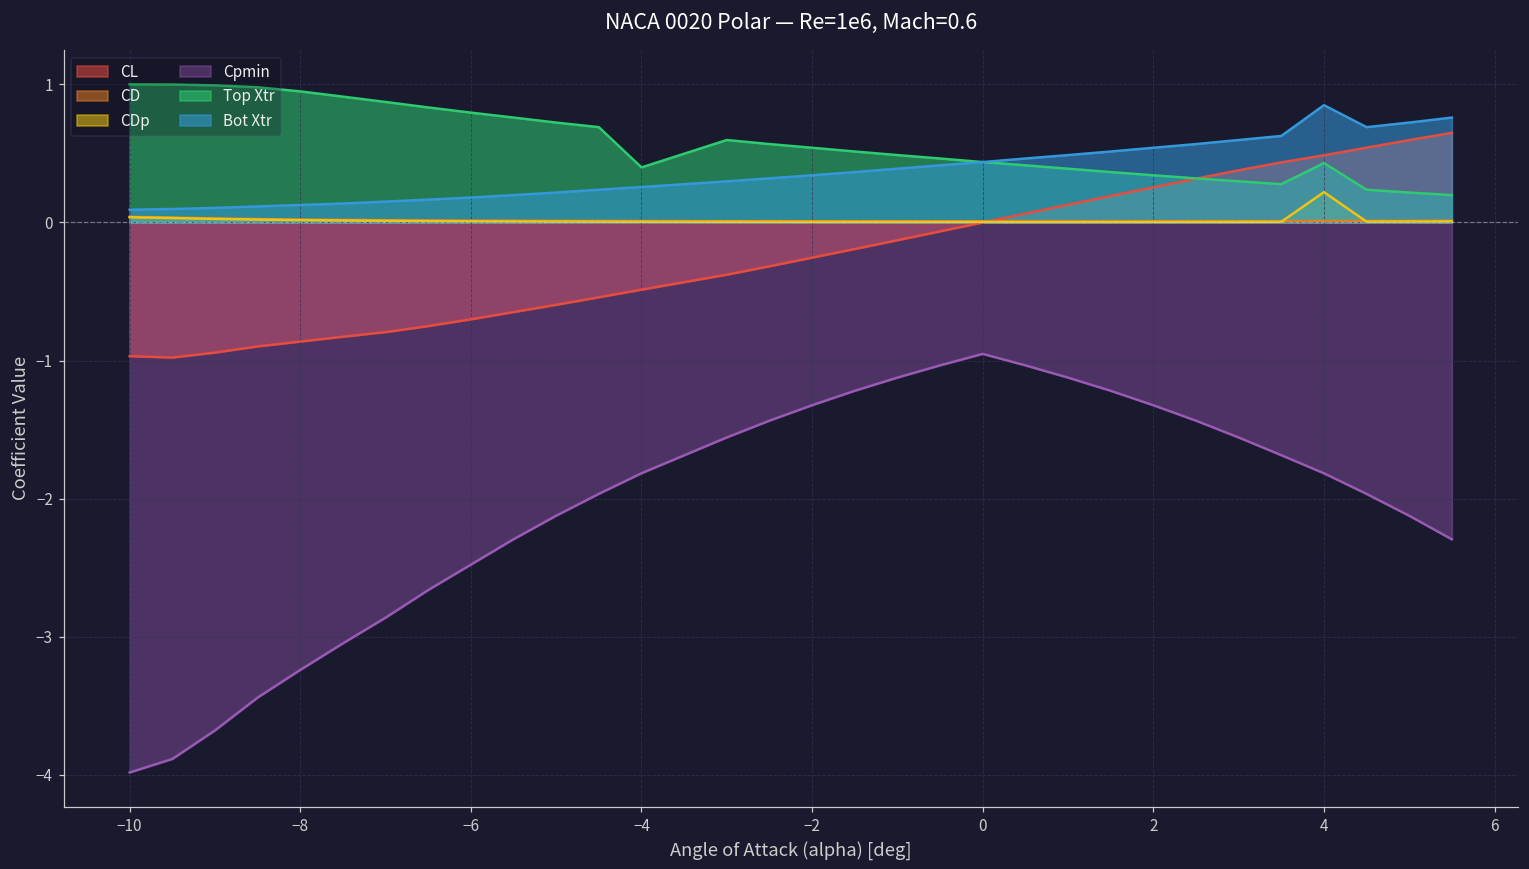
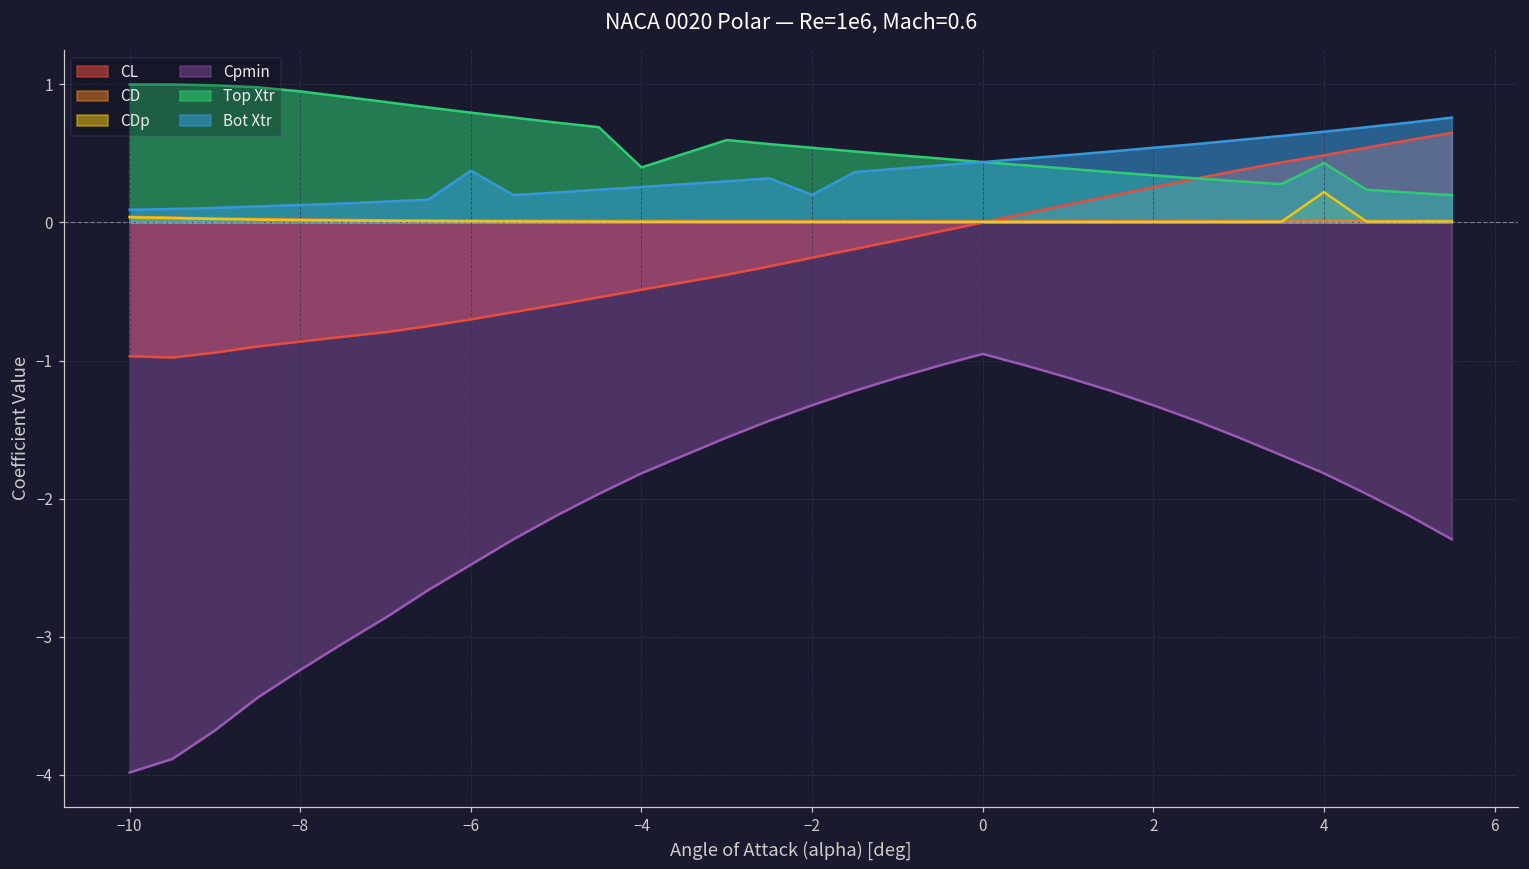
Bot Xtr, −6: 0.18 -> 0.38
Bot Xtr, −2: 0.34 -> 0.20
Bot Xtr, 4: 0.85 -> 0.66
